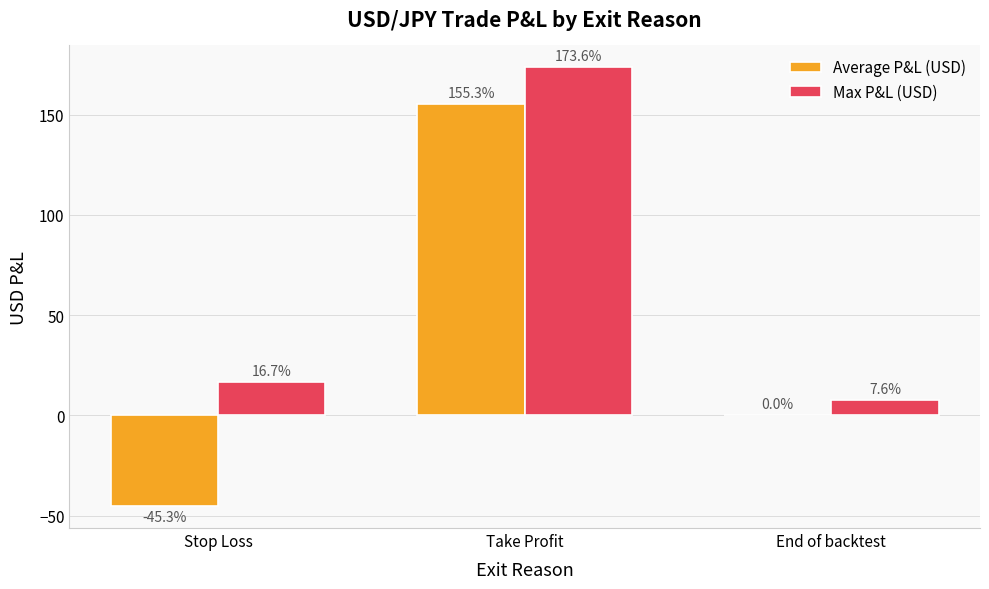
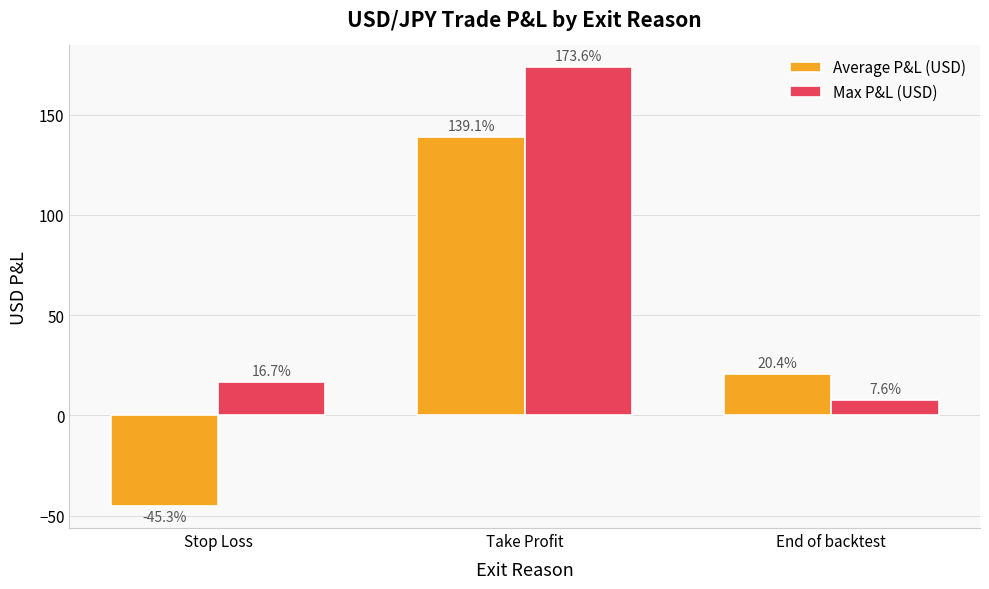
Average P&L (USD), Take Profit: 155.3% -> 139.1%
Average P&L (USD), End of backtest: 0.0% -> 20.4%
